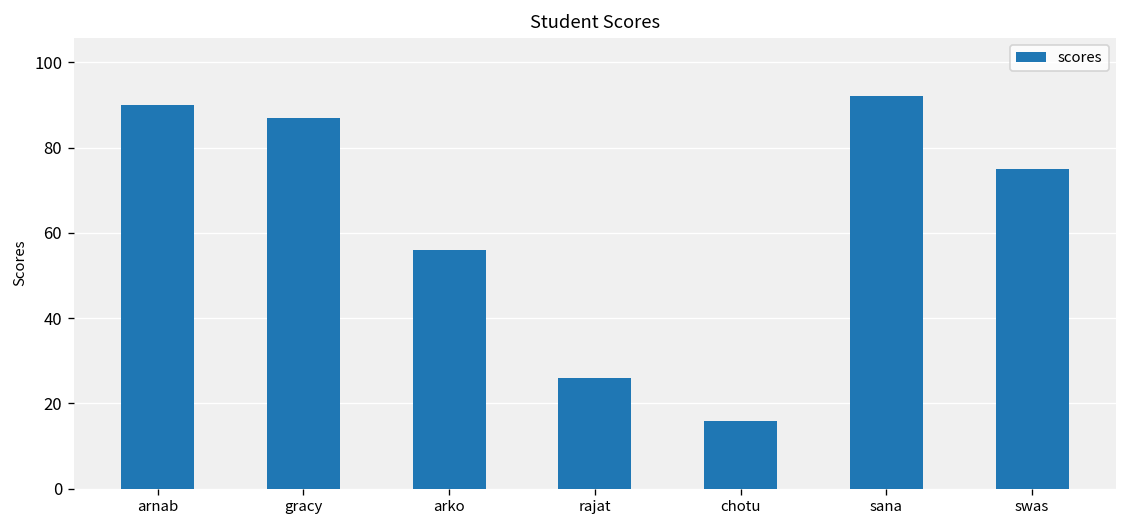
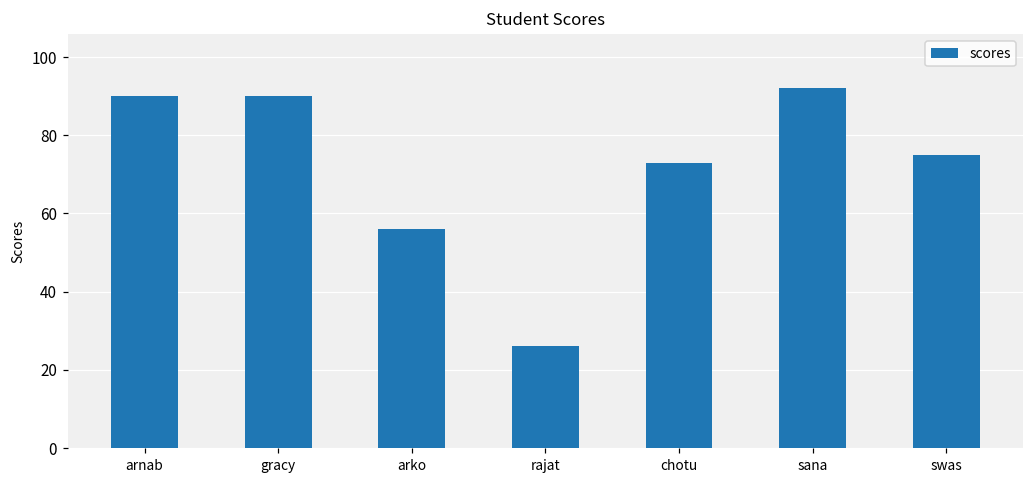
gracy: 87 -> 90
chotu: 16 -> 73
